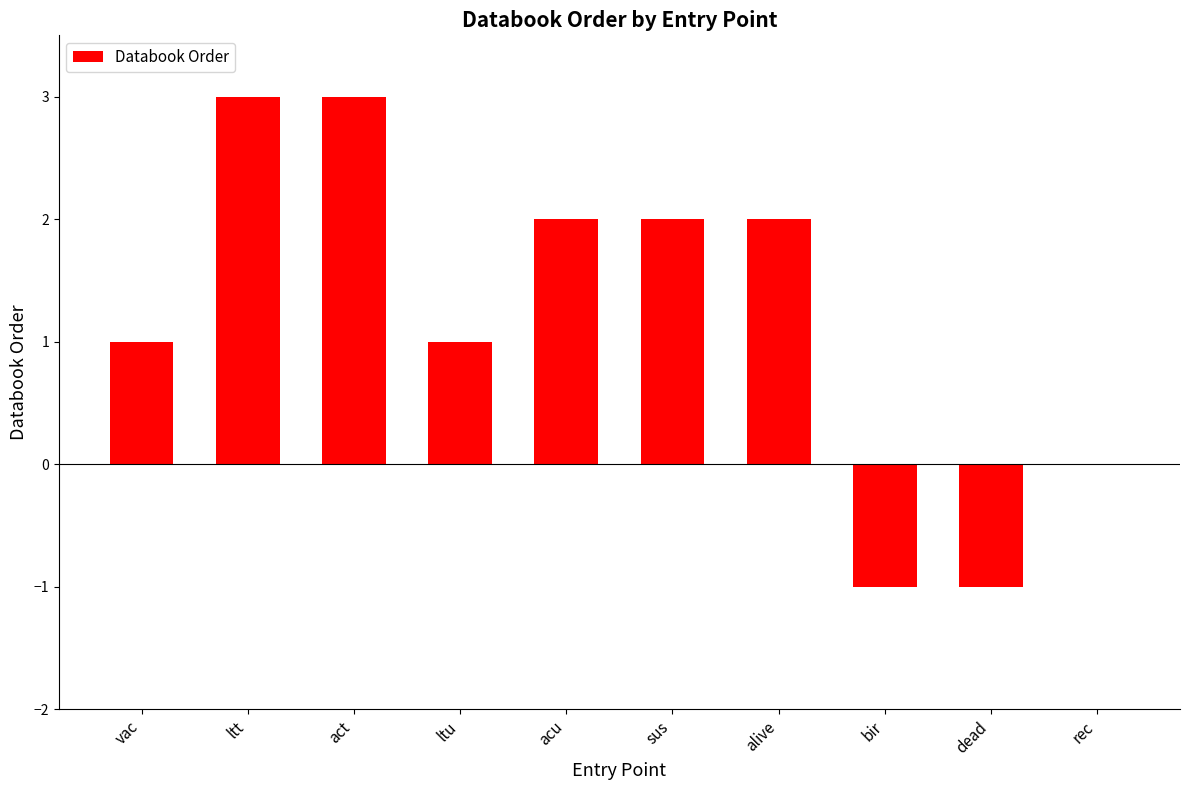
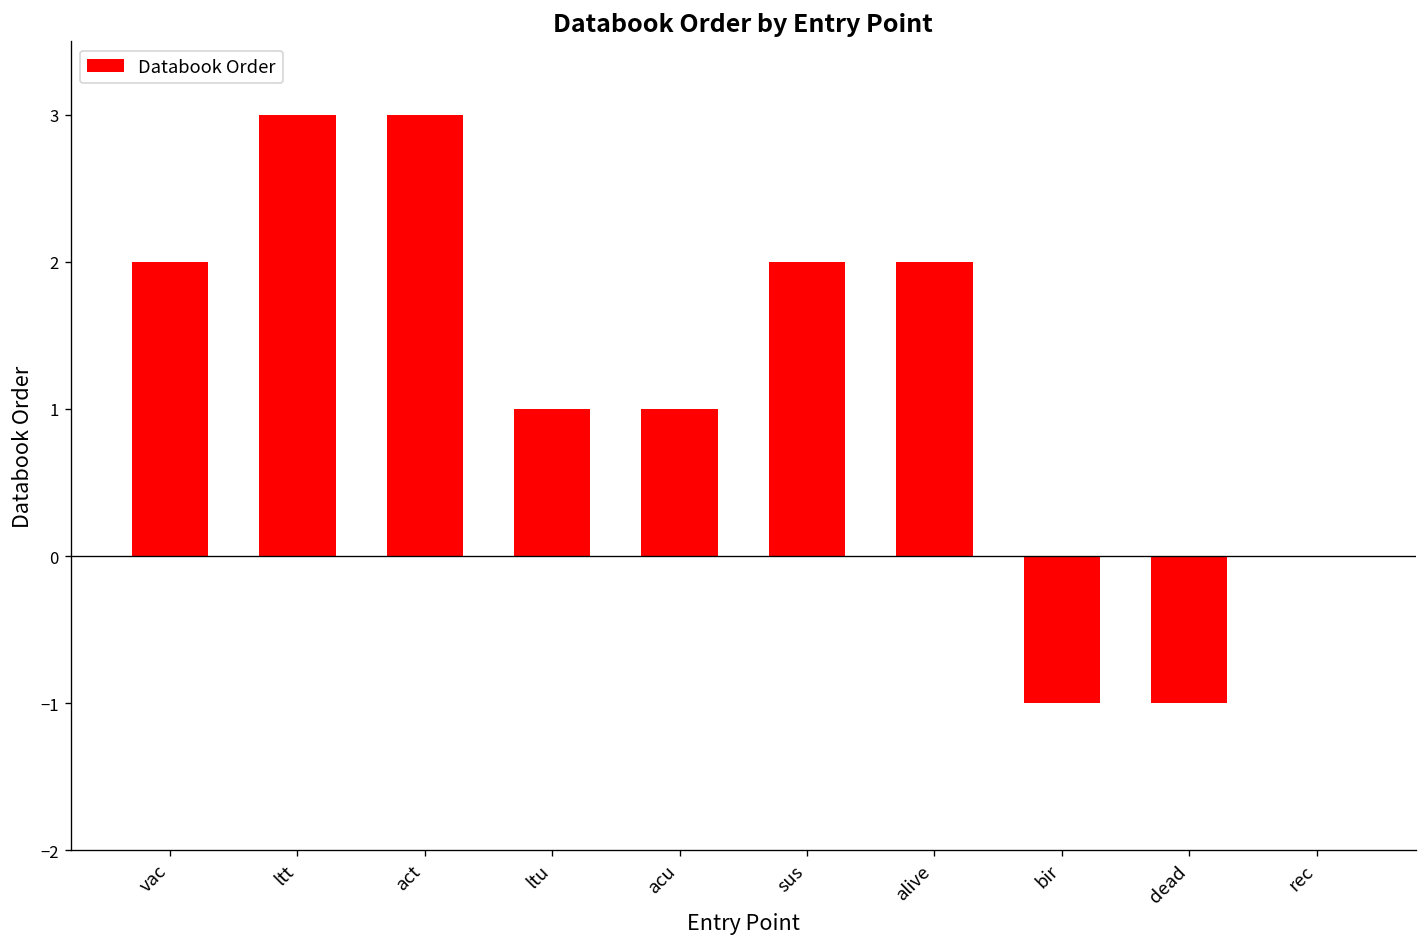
vac: 1 -> 2
acu: 2 -> 1
